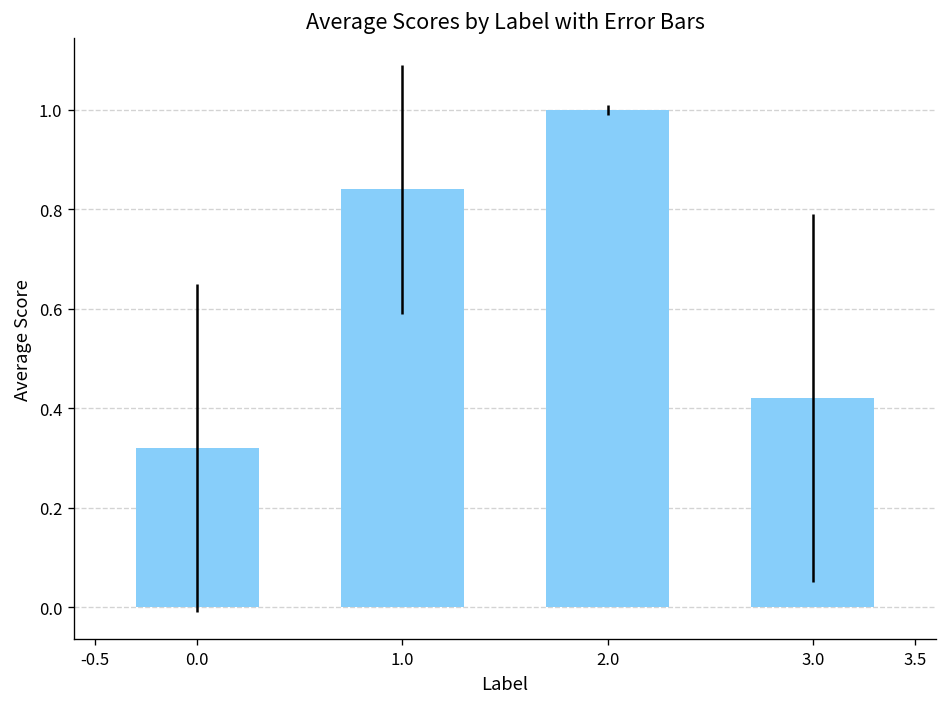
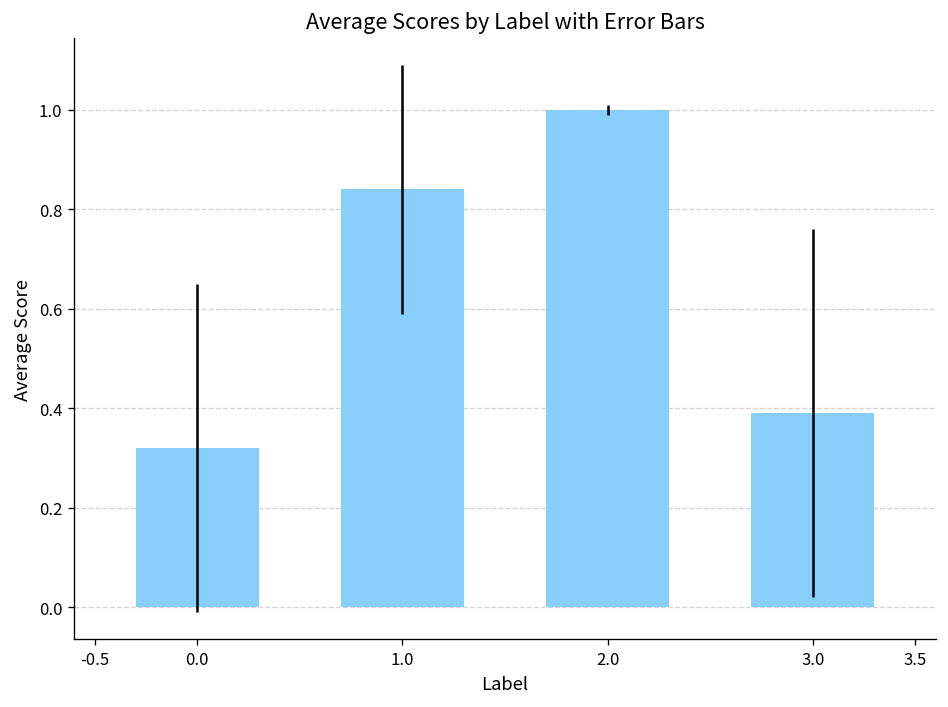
3.0: 0.42 -> 0.39
